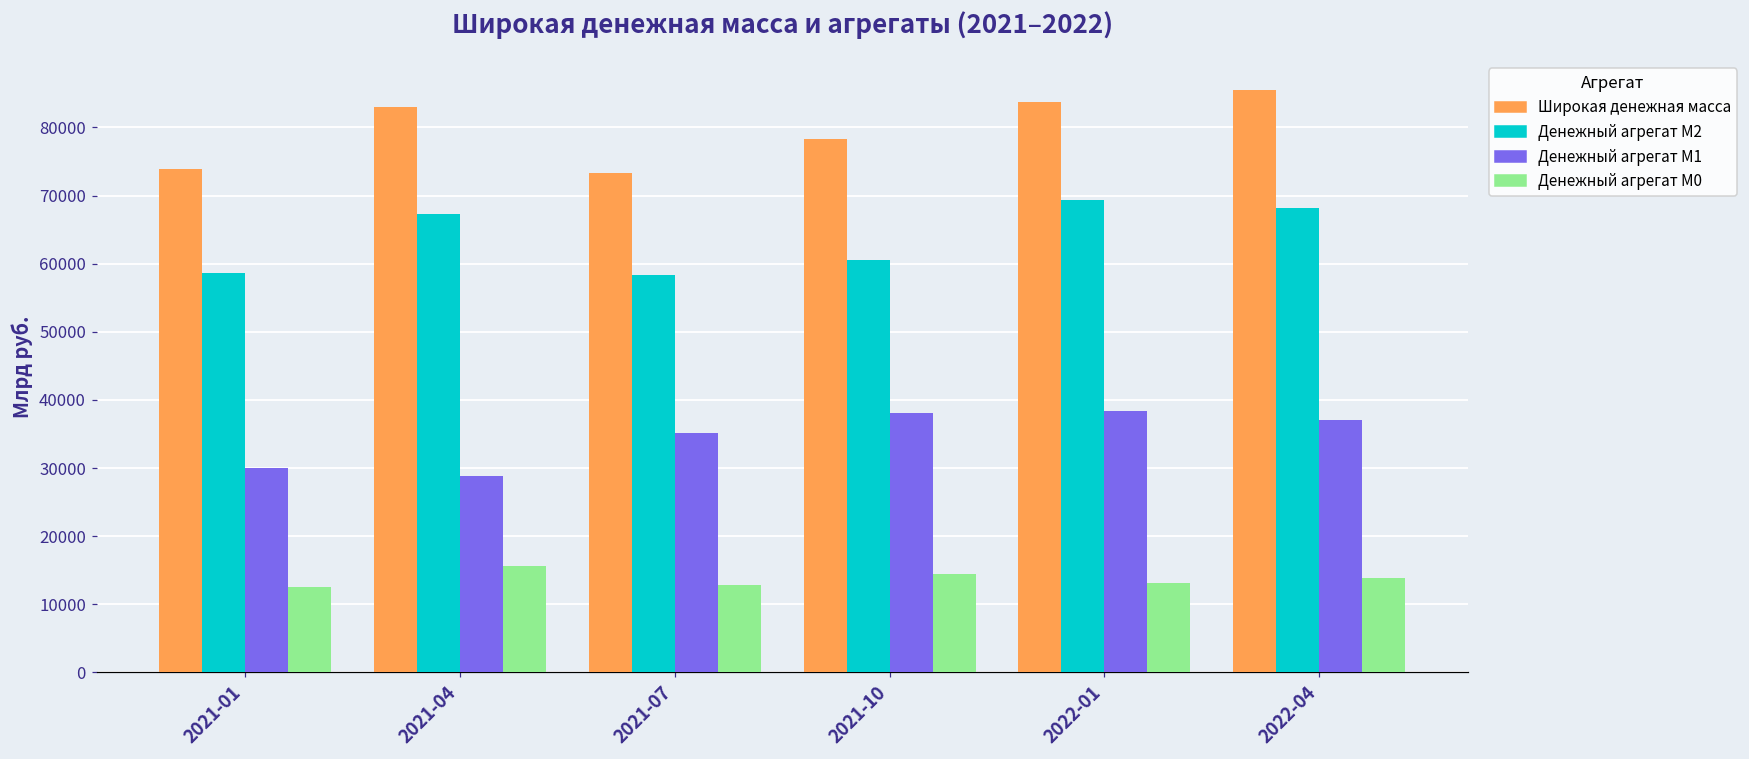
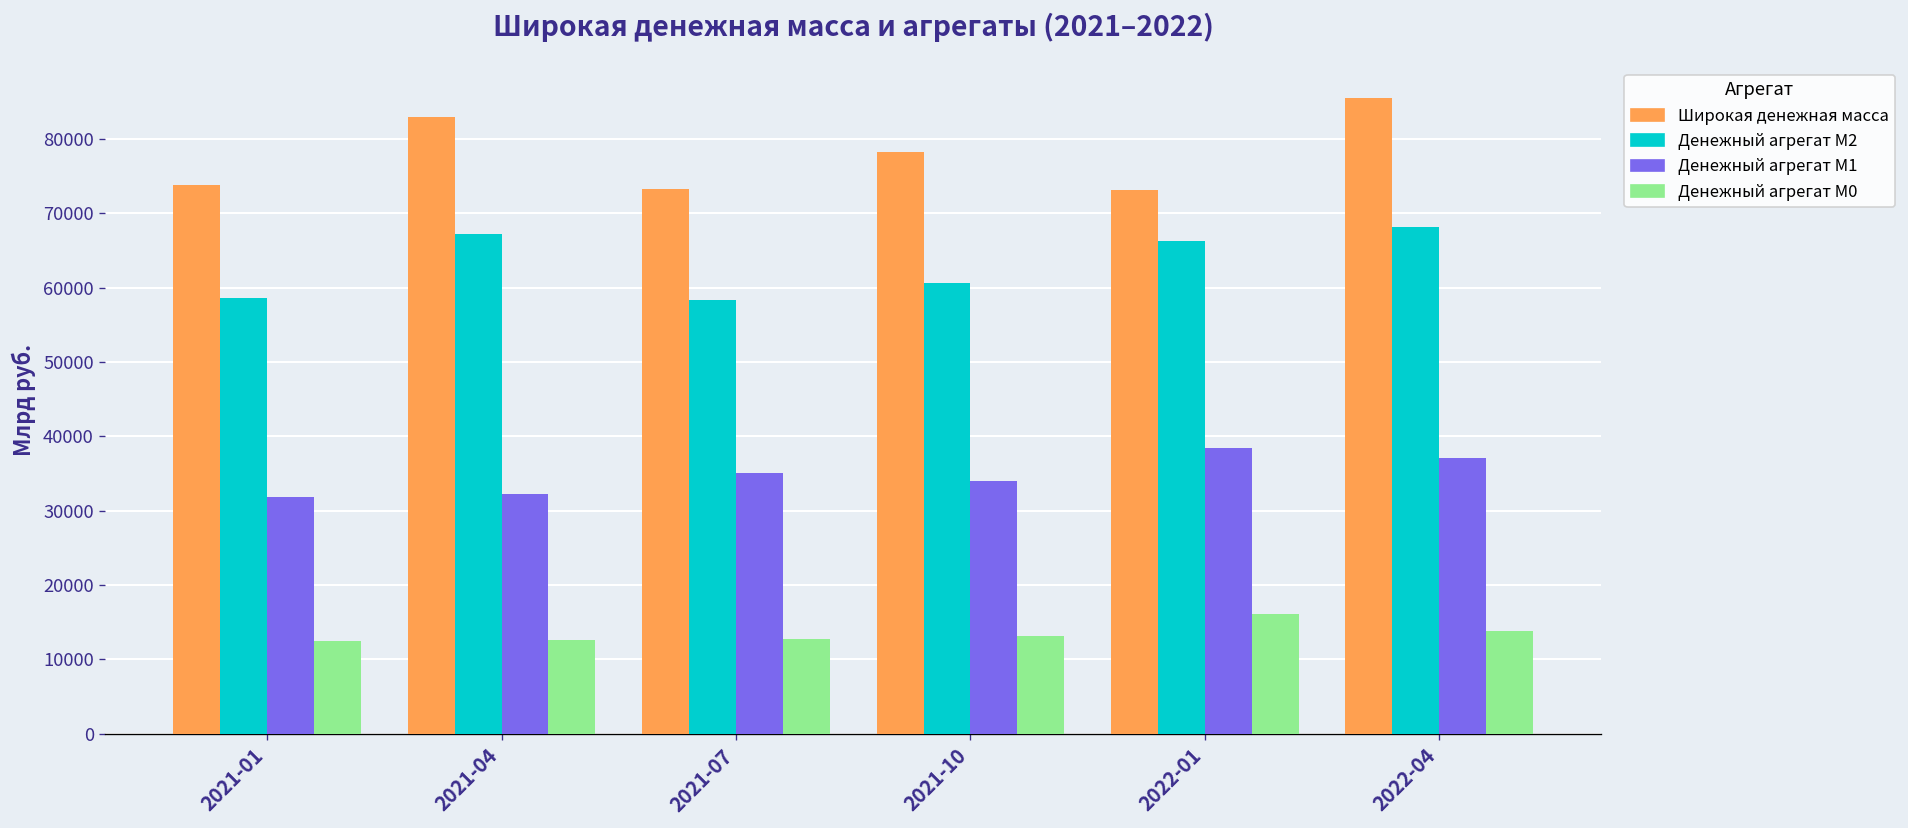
Денежный агрегат М1, 2021-01: 30000 -> 32000
Денежный агрегат М1, 2021-04: 29000 -> 32000
Денежный агрегат М0, 2021-04: 16000 -> 13000
Денежный агрегат М1, 2021-10: 38000 -> 34000
Денежный агрегат М0, 2021-10: 14000 -> 13000
Широкая денежная масса, 2022-01: 84000 -> 73000
Денежный агрегат М2, 2022-01: 69000 -> 66000
Денежный агрегат М0, 2022-01: 13000 -> 16000
